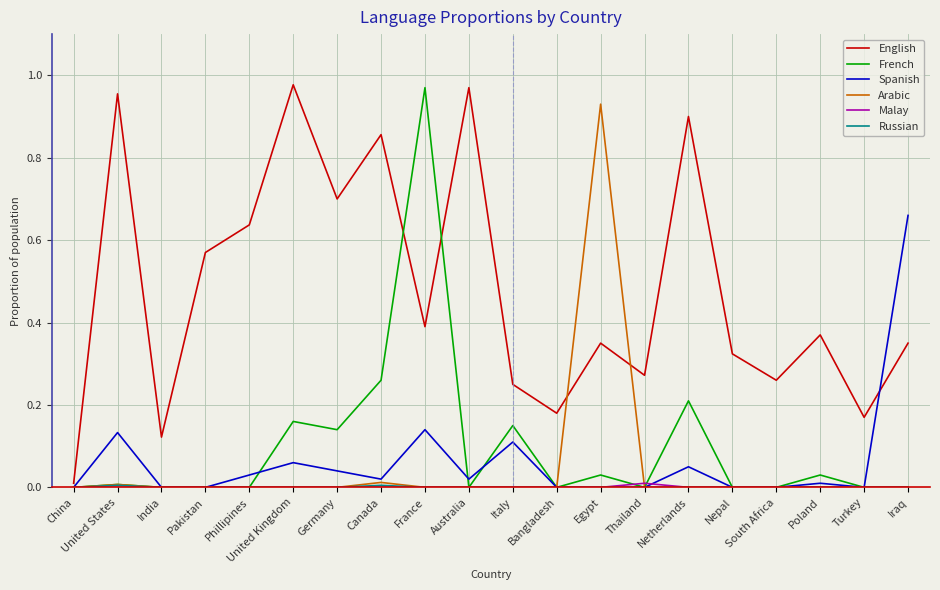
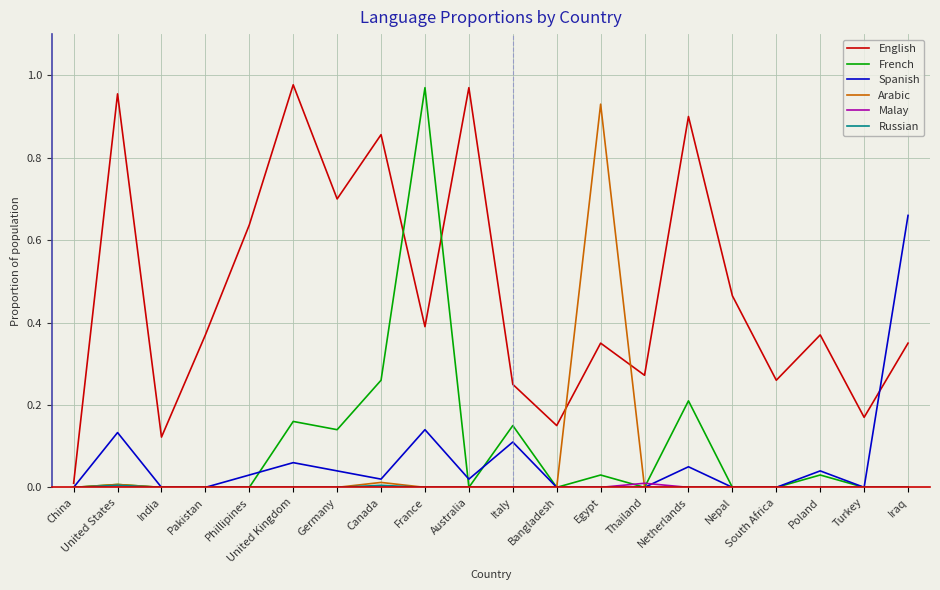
English, Pakistan: 0.57 -> 0.37
English, Bangladesh: 0.18 -> 0.15
English, Nepal: 0.32 -> 0.47
Spanish, Poland: 0.01 -> 0.04
